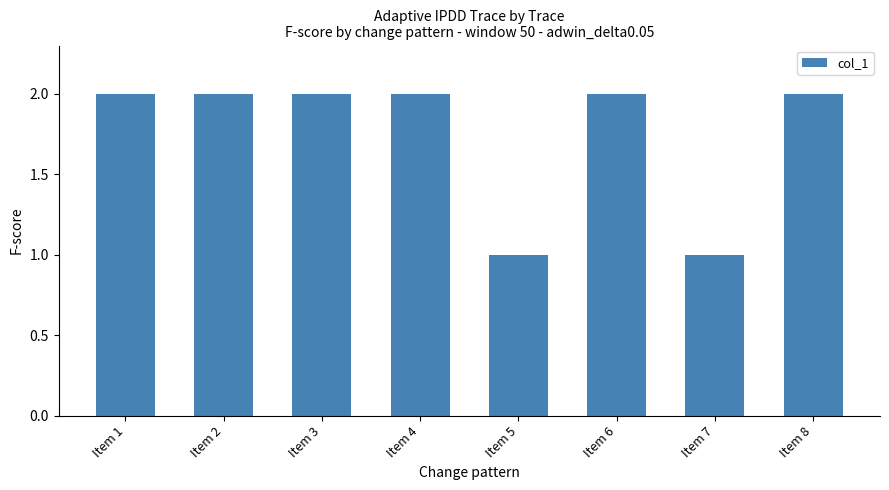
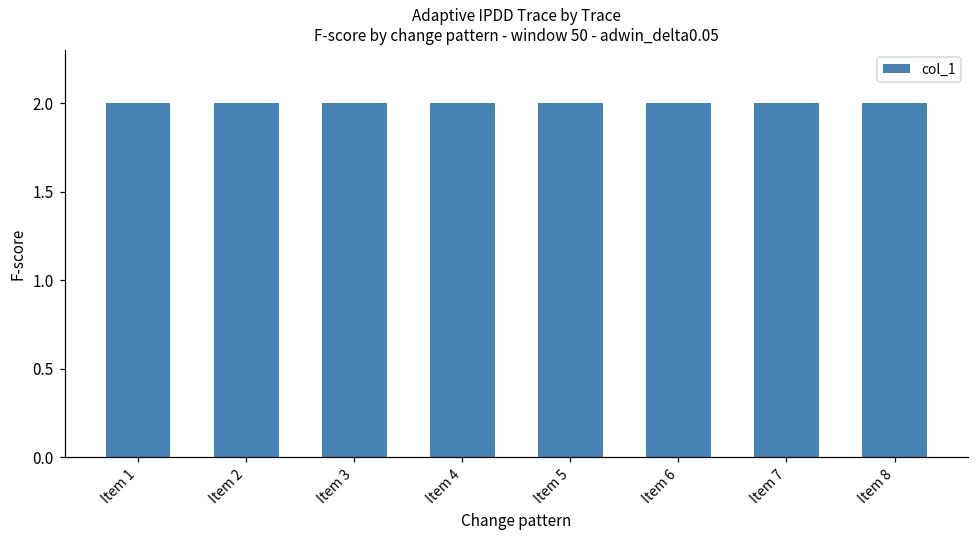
Item 5: 1 -> 2
Item 7: 1 -> 2
